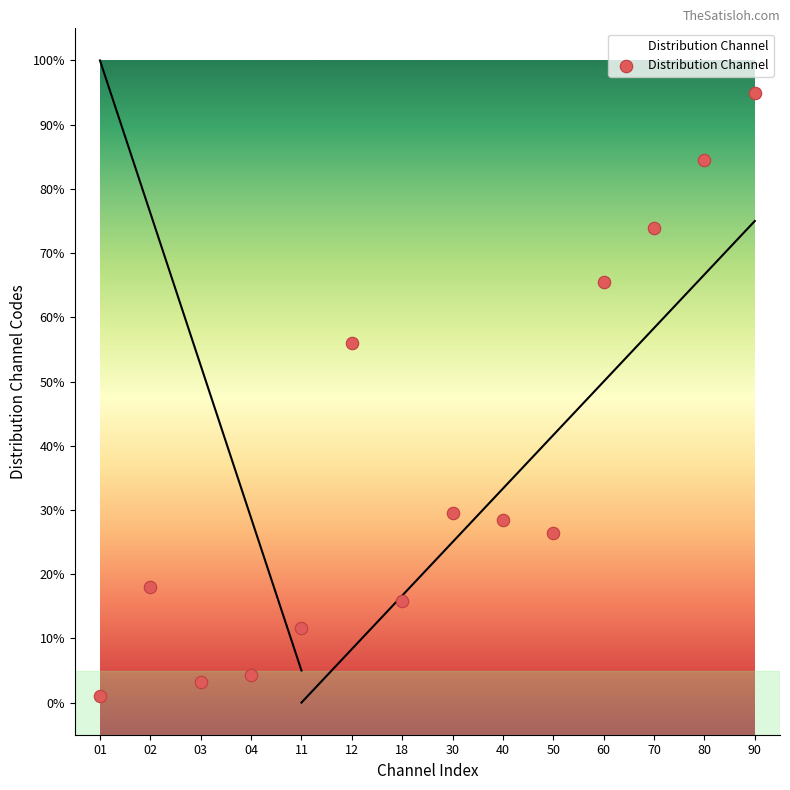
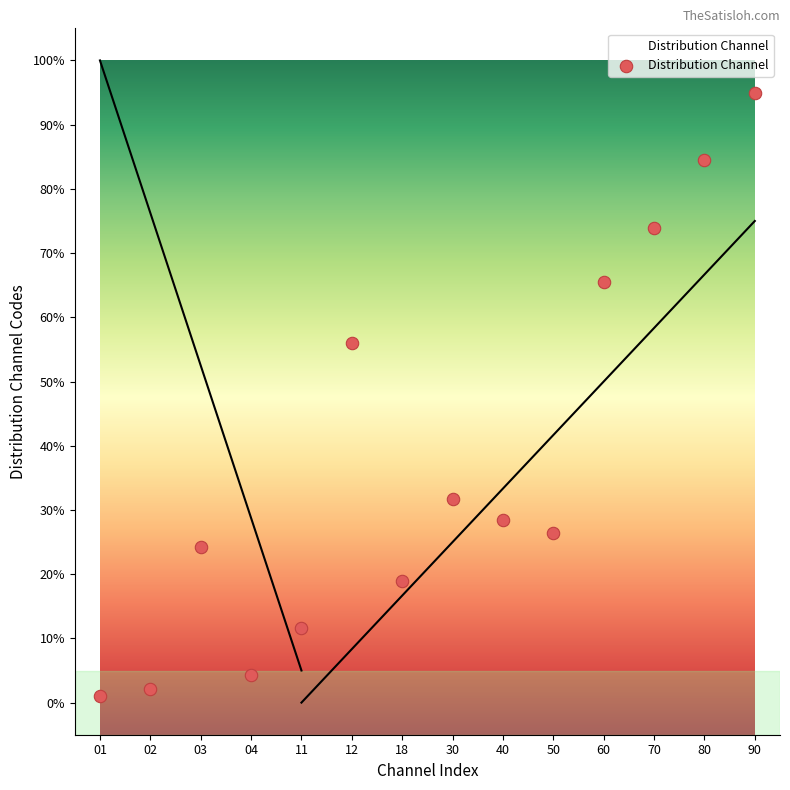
Distribution Channel, 02: 18% -> 2%
Distribution Channel, 03: 3% -> 24%
Distribution Channel, 18: 16% -> 19%
Distribution Channel, 30: 30% -> 32%
